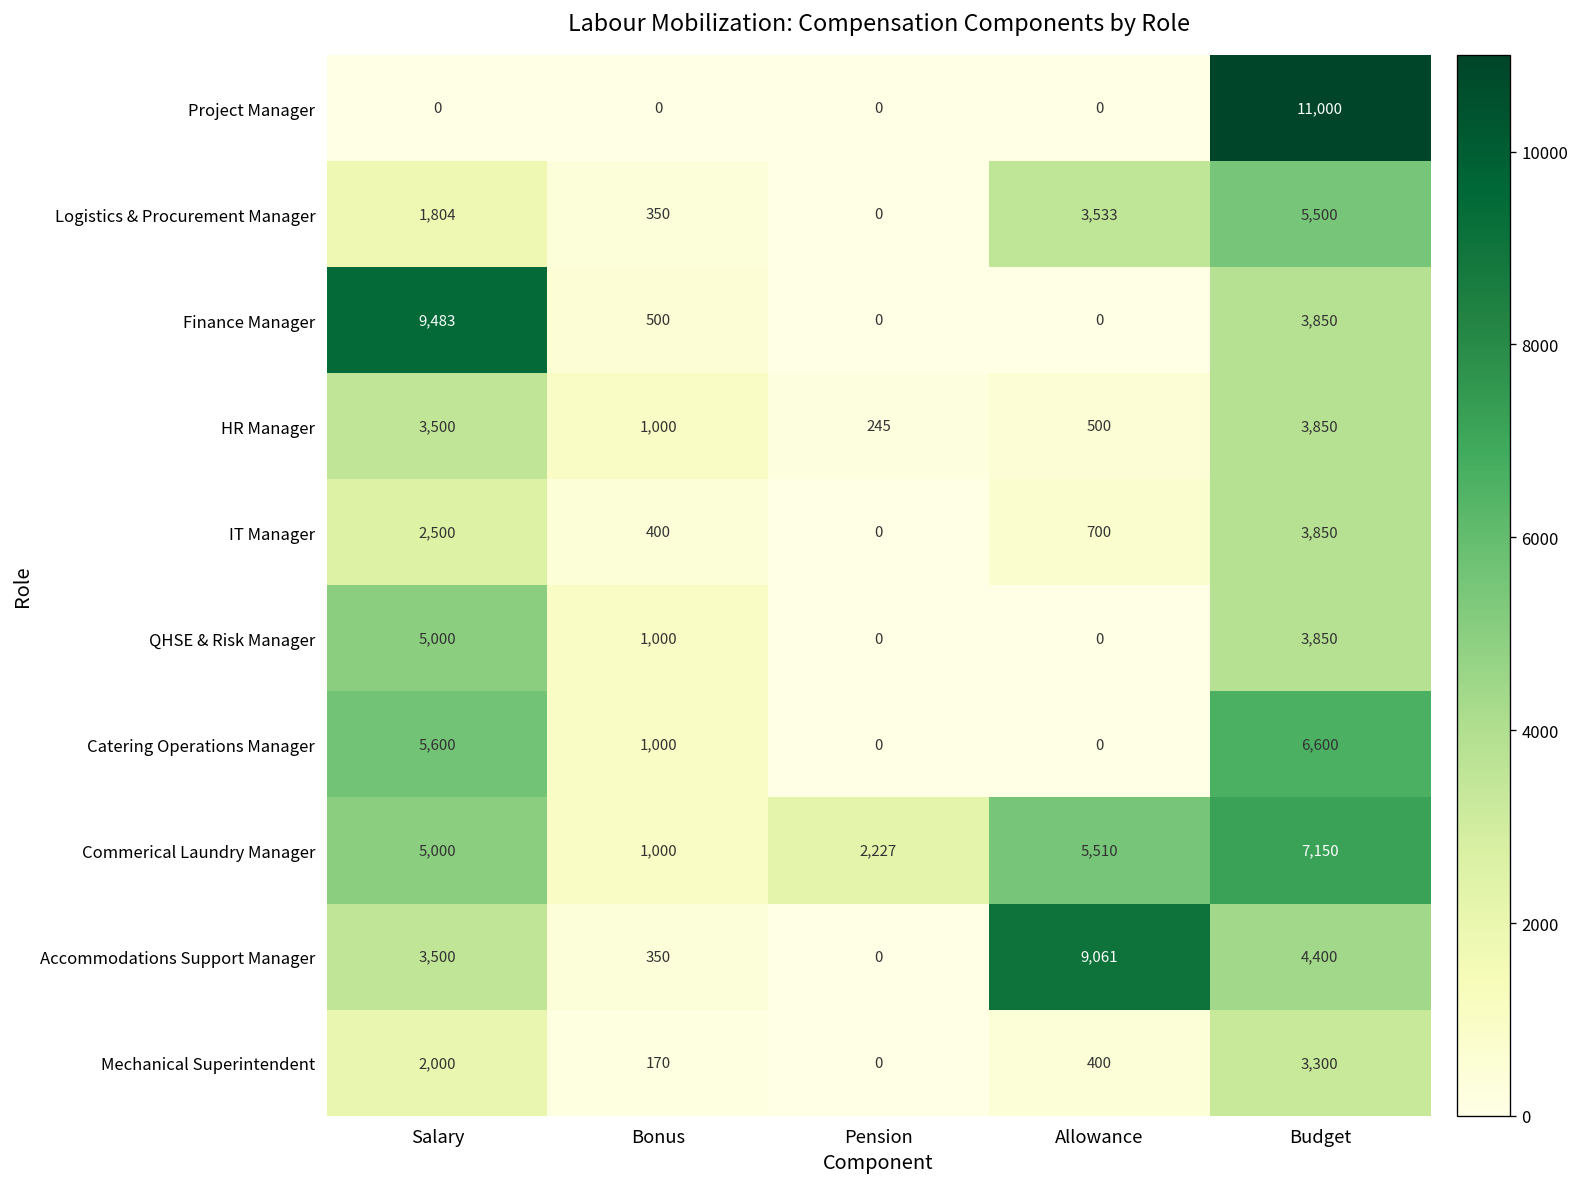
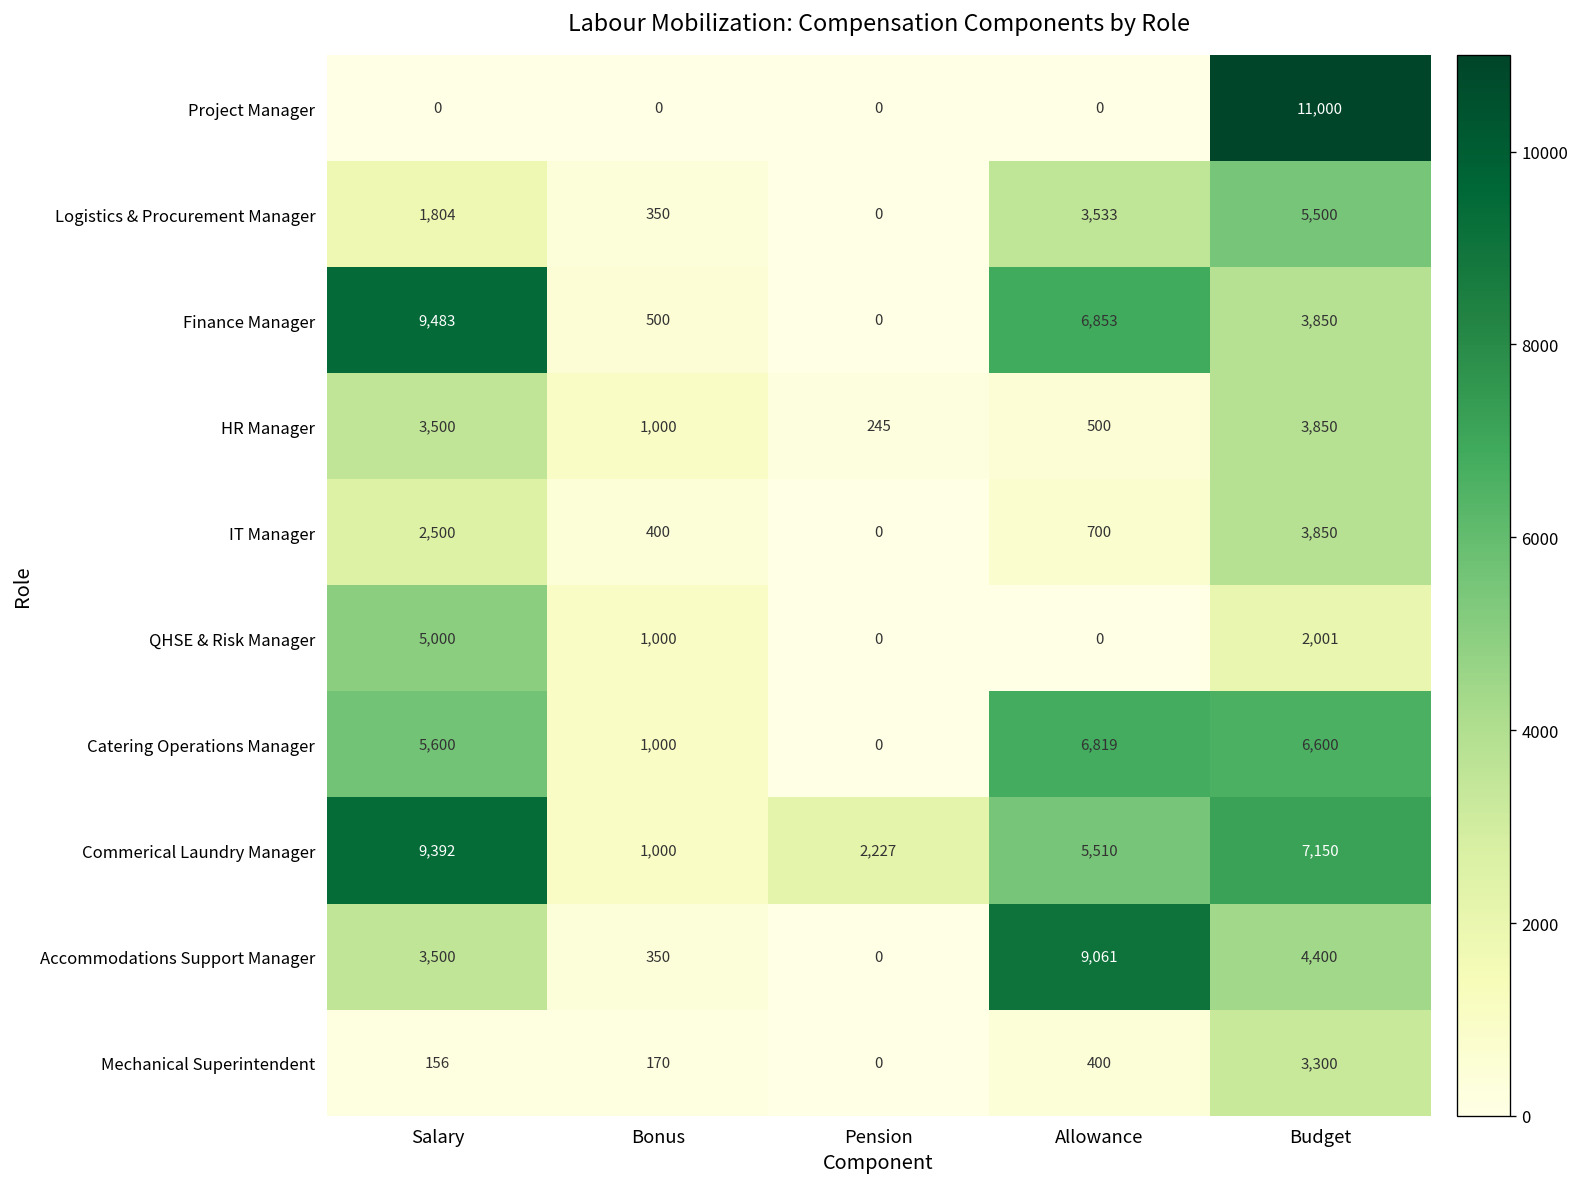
Finance Manager, Allowance: 0 -> 6,853
QHSE & Risk Manager, Budget: 3,850 -> 2,001
Catering Operations Manager, Allowance: 0 -> 6,819
Commerical Laundry Manager, Salary: 5,000 -> 9,392
Mechanical Superintendent, Salary: 2,000 -> 156
